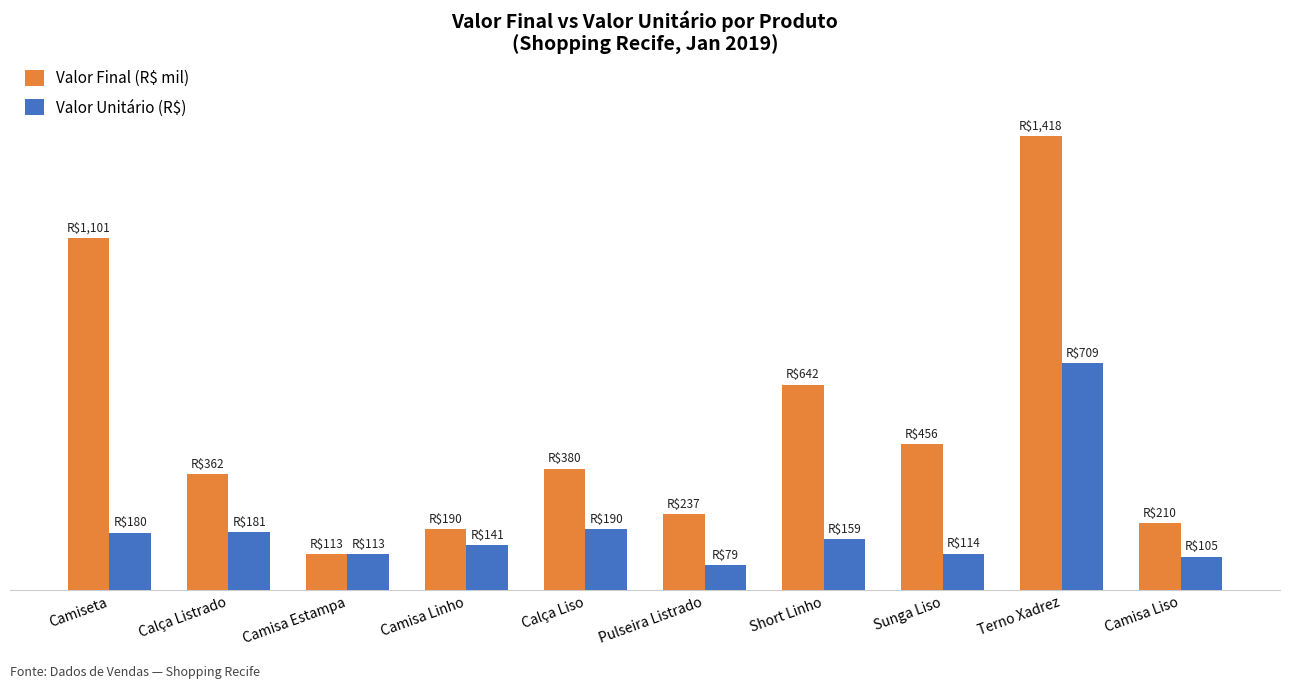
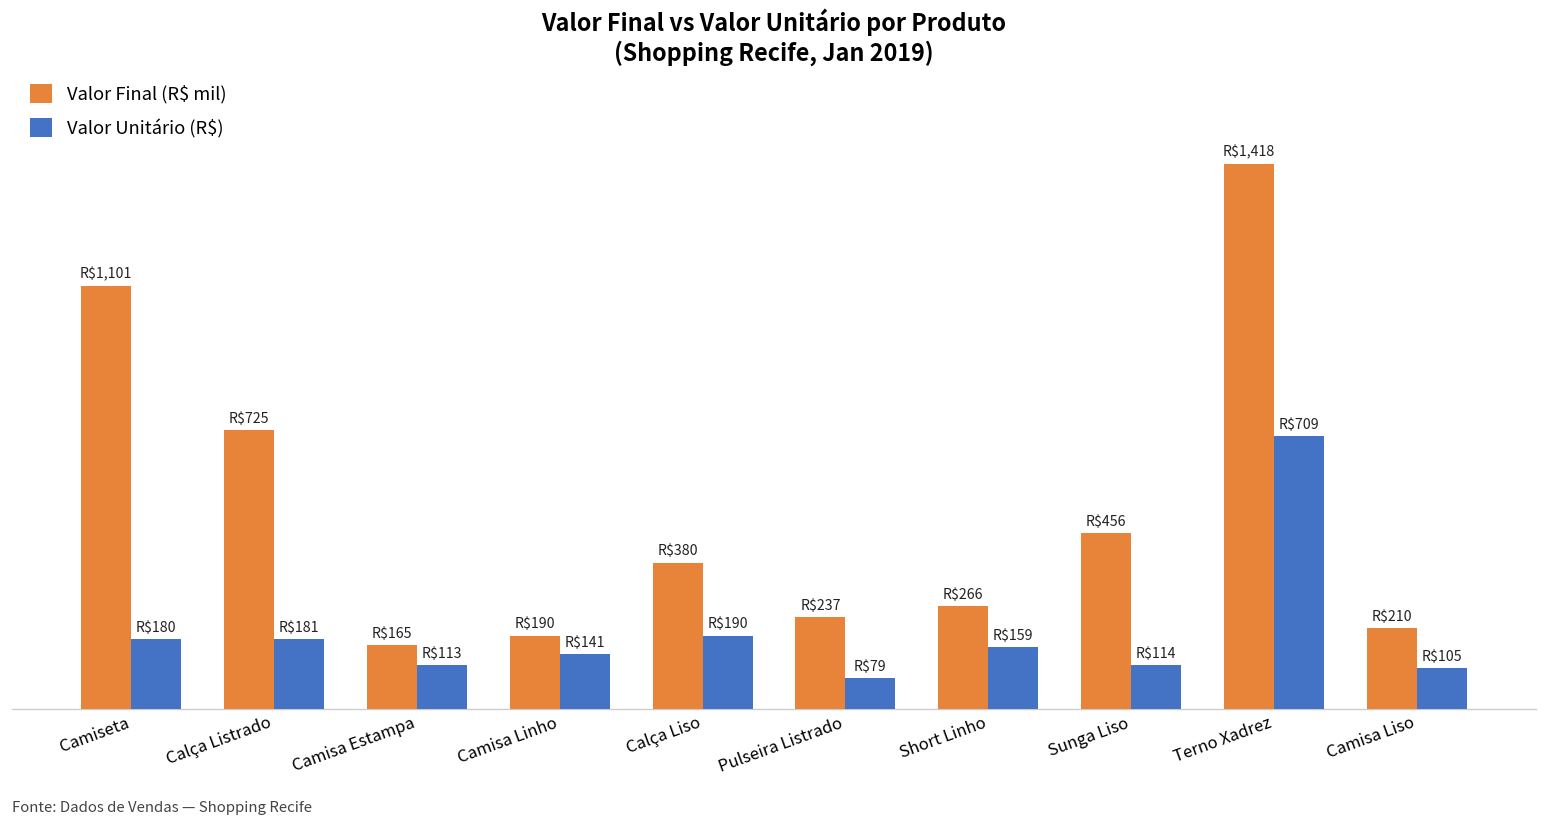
Valor Final (R$ mil), Calça Listrado: $362 -> $725
Valor Final (R$ mil), Camisa Estampa: $113 -> $165
Valor Final (R$ mil), Short Linho: $642 -> $266
